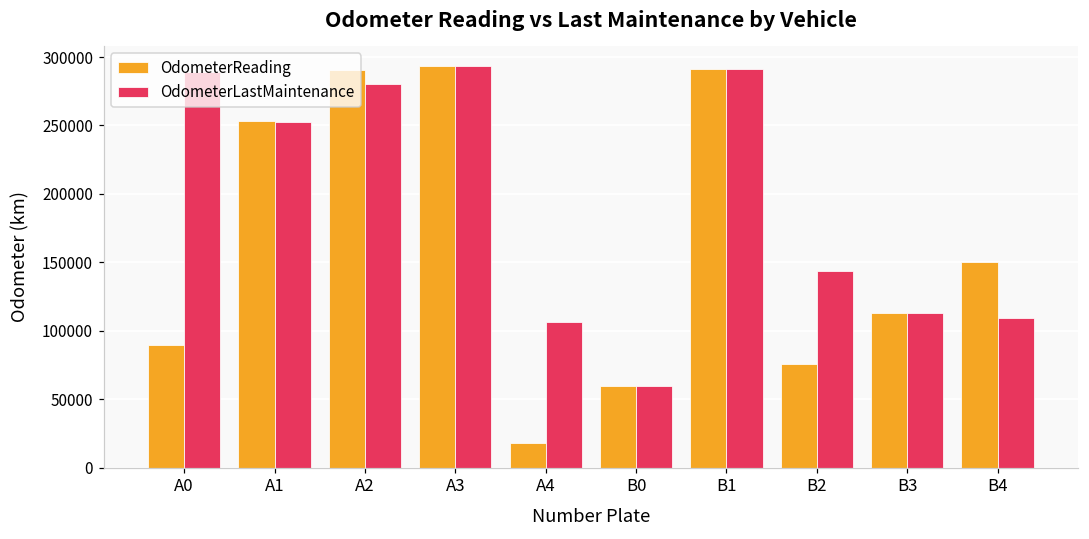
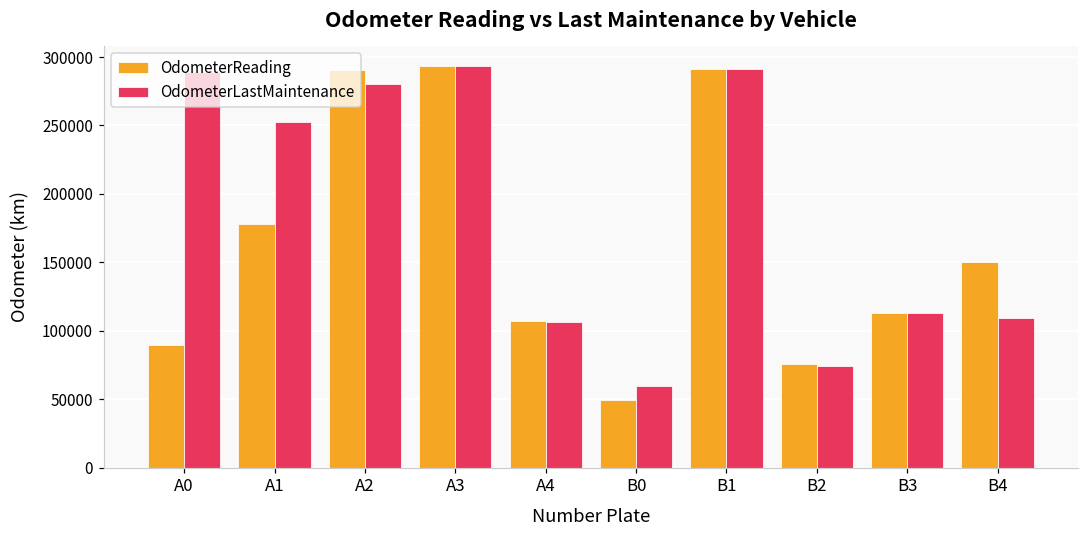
OdometerReading, A1: 253000 -> 178000
OdometerReading, A4: 18000 -> 107000
OdometerReading, B0: 60000 -> 50000
OdometerLastMaintenance, B2: 143000 -> 74000
